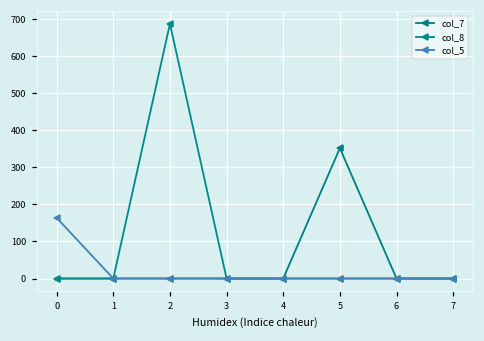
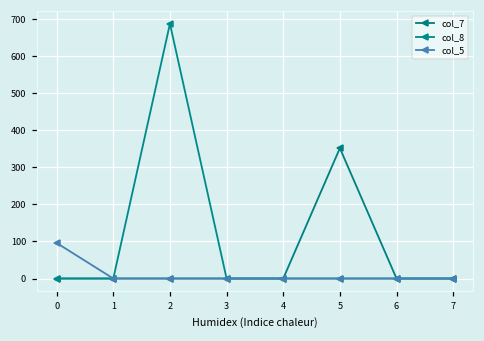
col_5, 0: 160 -> 100
